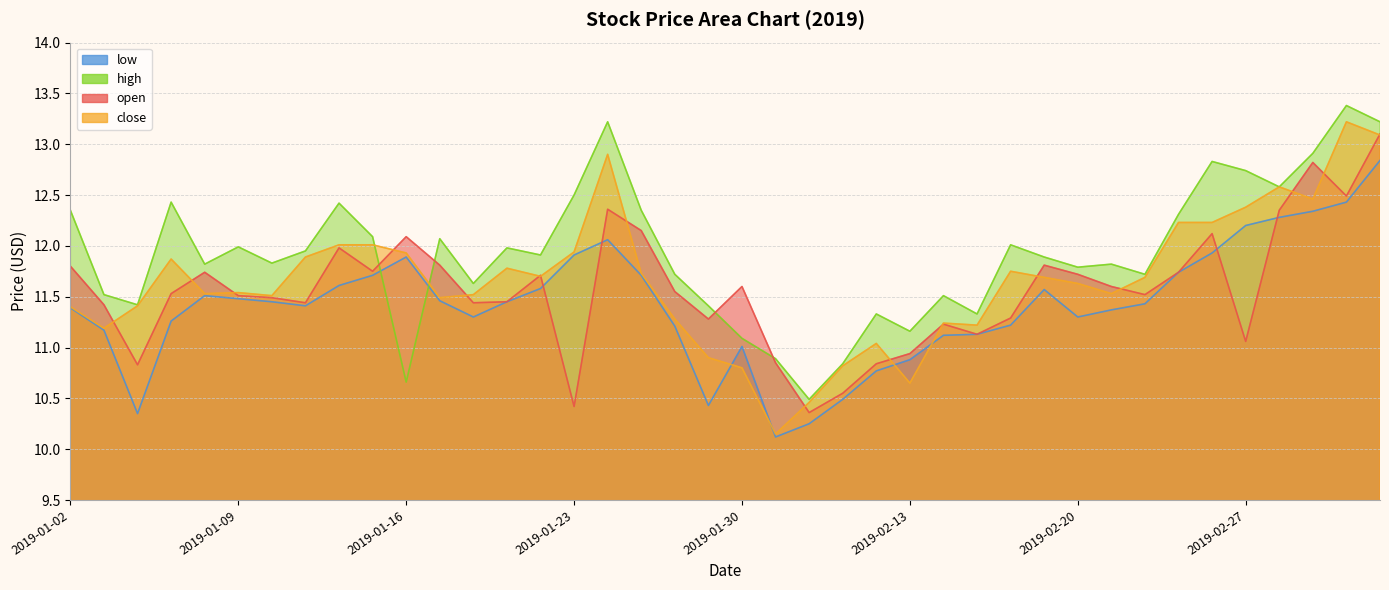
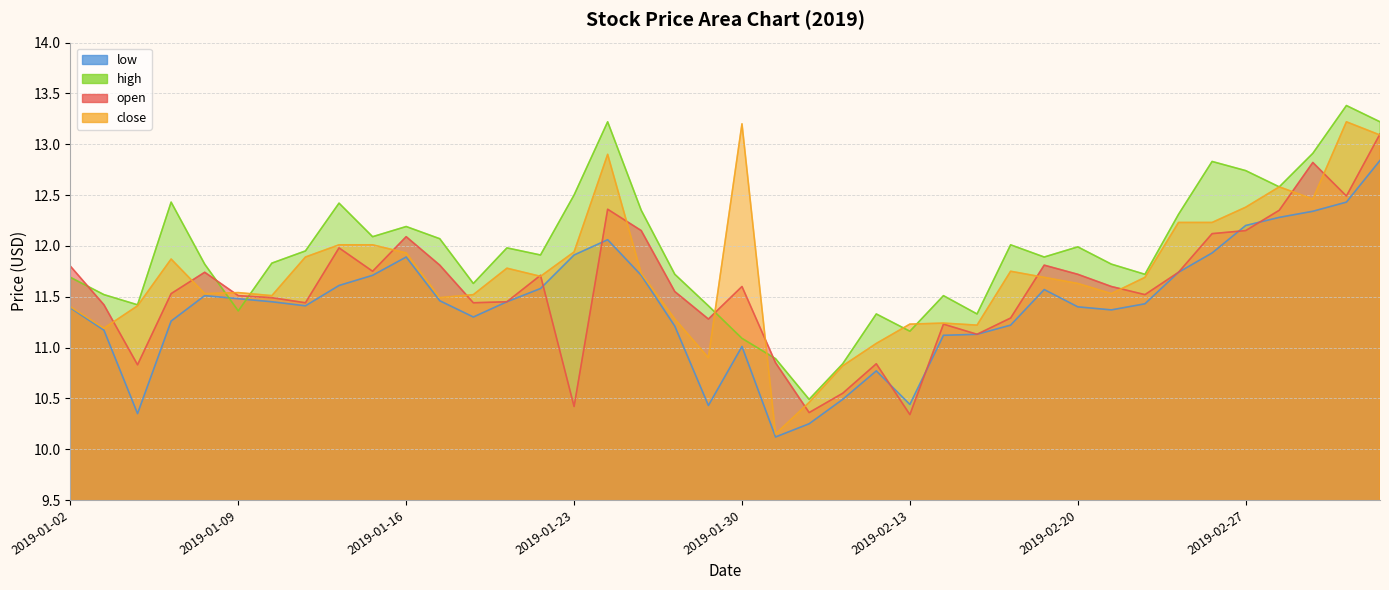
high, 2019-01-02: 12.35 -> 11.69
high, 2019-01-09: 11.99 -> 11.36
high, 2019-01-16: 10.66 -> 12.19
close, 2019-01-30: 10.8 -> 13.2
low, 2019-02-13: 10.88 -> 10.44
open, 2019-02-13: 10.94 -> 10.34
close, 2019-02-13: 10.65 -> 11.23
low, 2019-02-20: 11.3 -> 11.4
high, 2019-02-20: 11.79 -> 11.99
open, 2019-02-27: 11.06 -> 12.15
